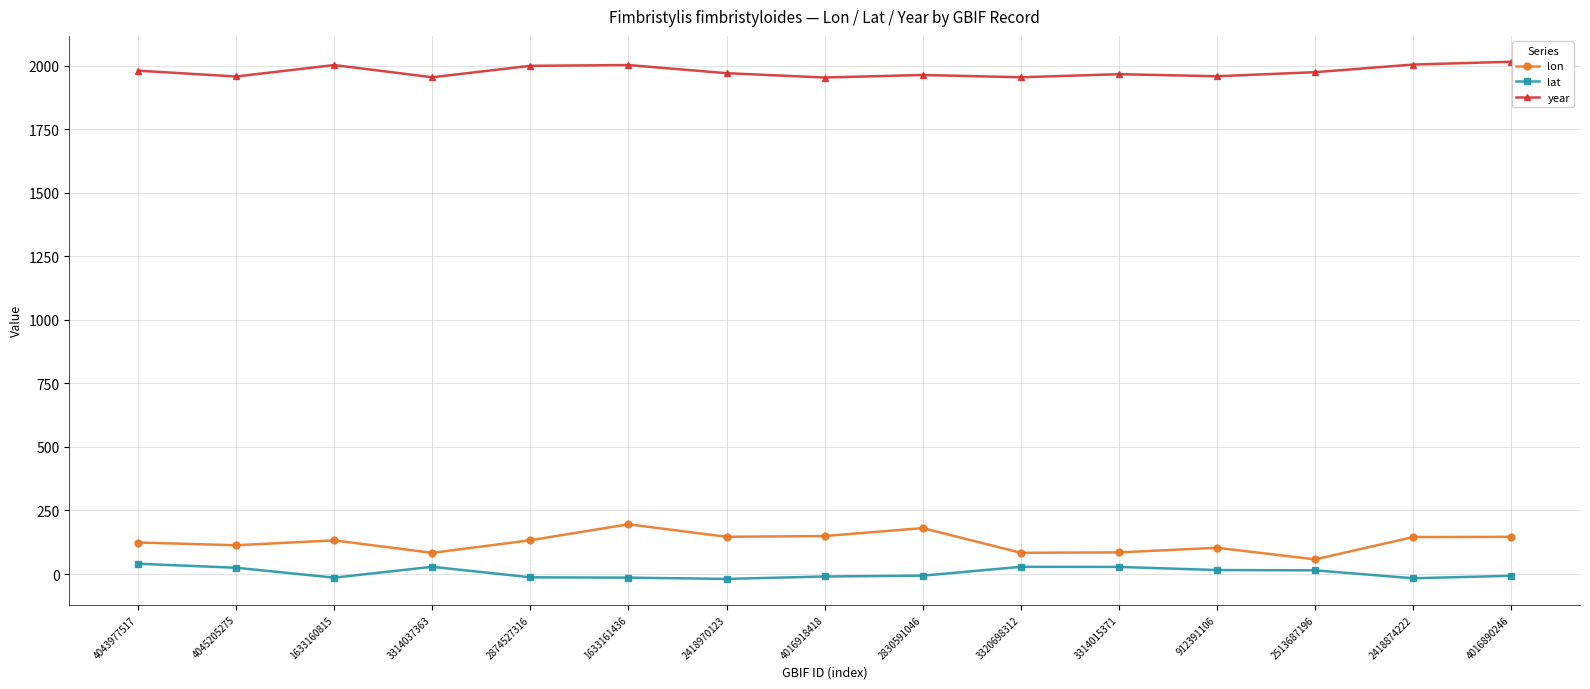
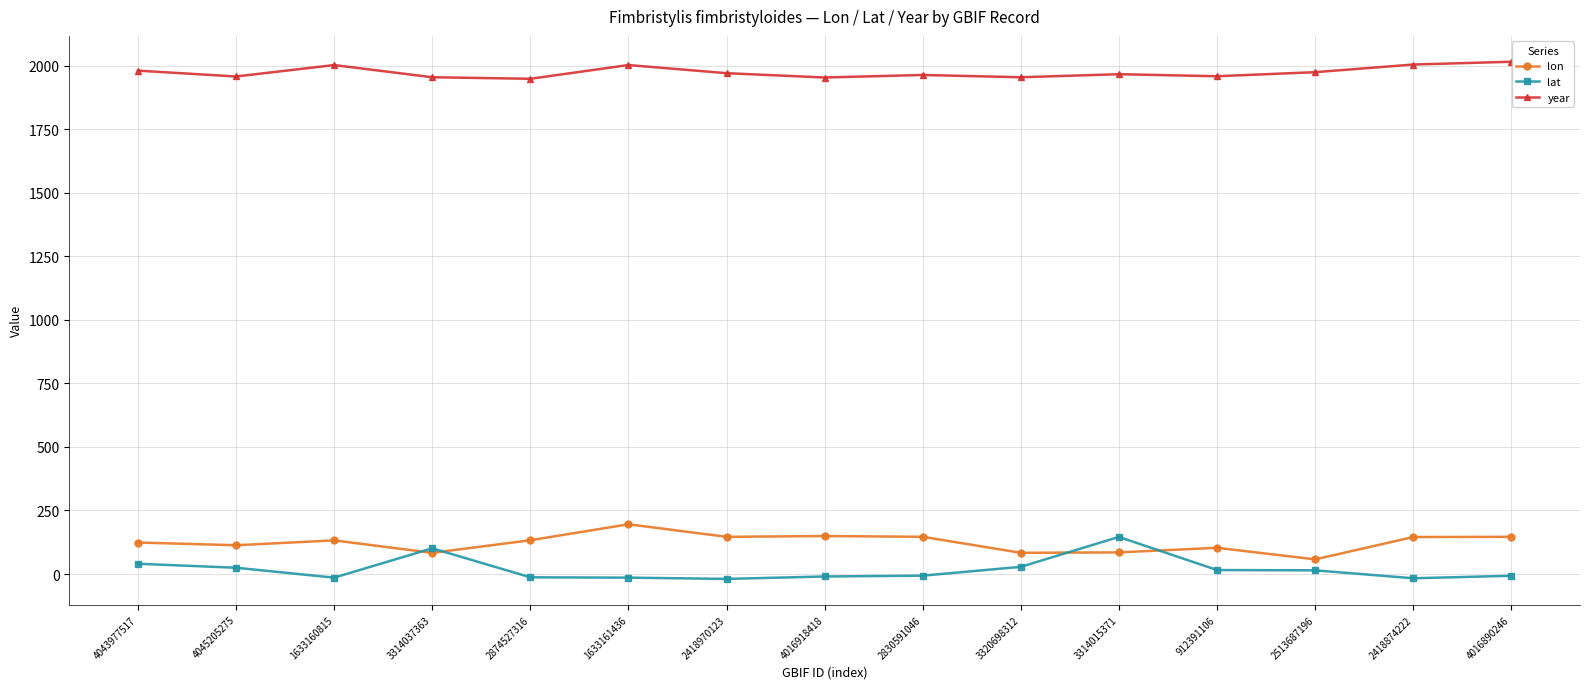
lat, 3314037363: 30 -> 100
year, 2874527316: 2000 -> 1950
lon, 2830591046: 180 -> 150
lat, 3314015371: 30 -> 150
